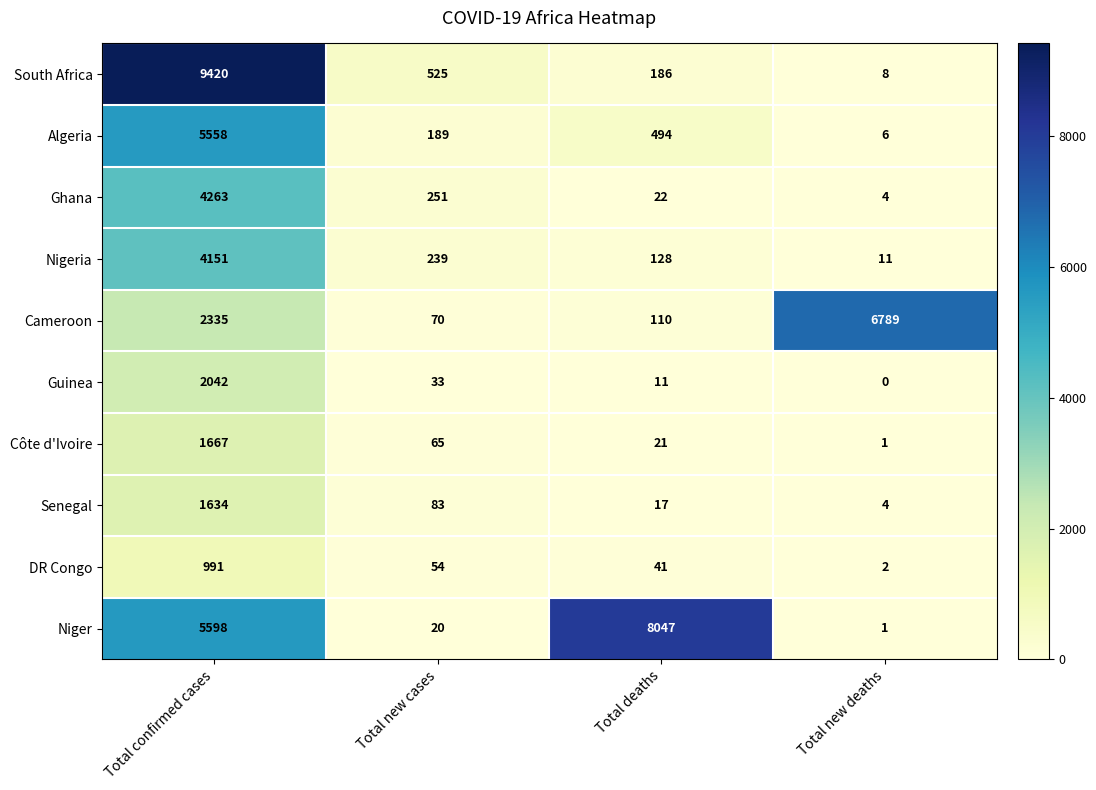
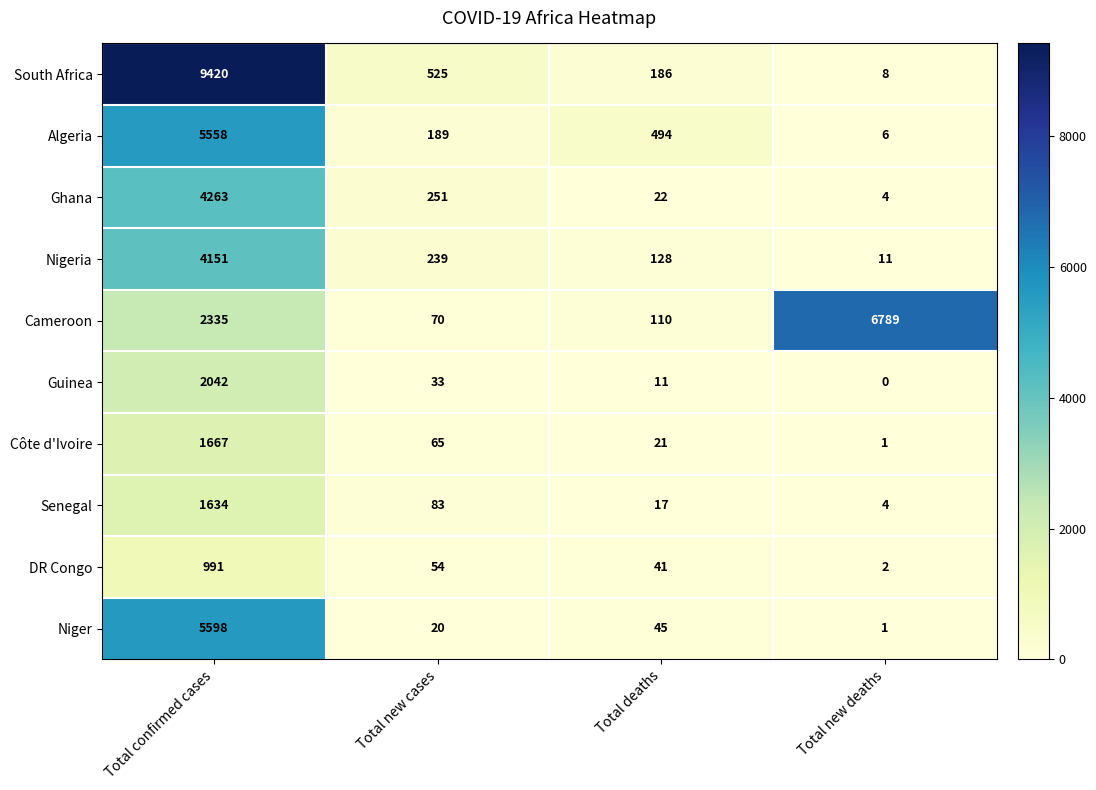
Niger, Total deaths: 8047 -> 45
